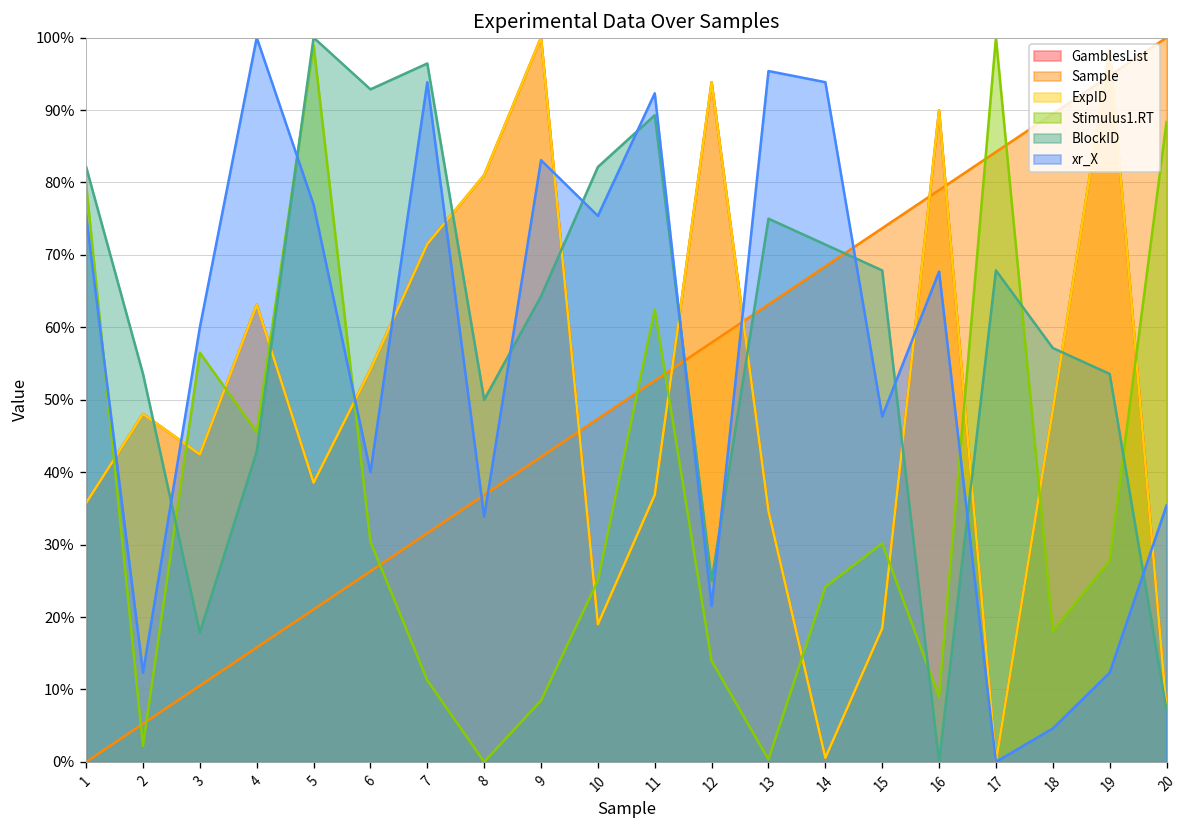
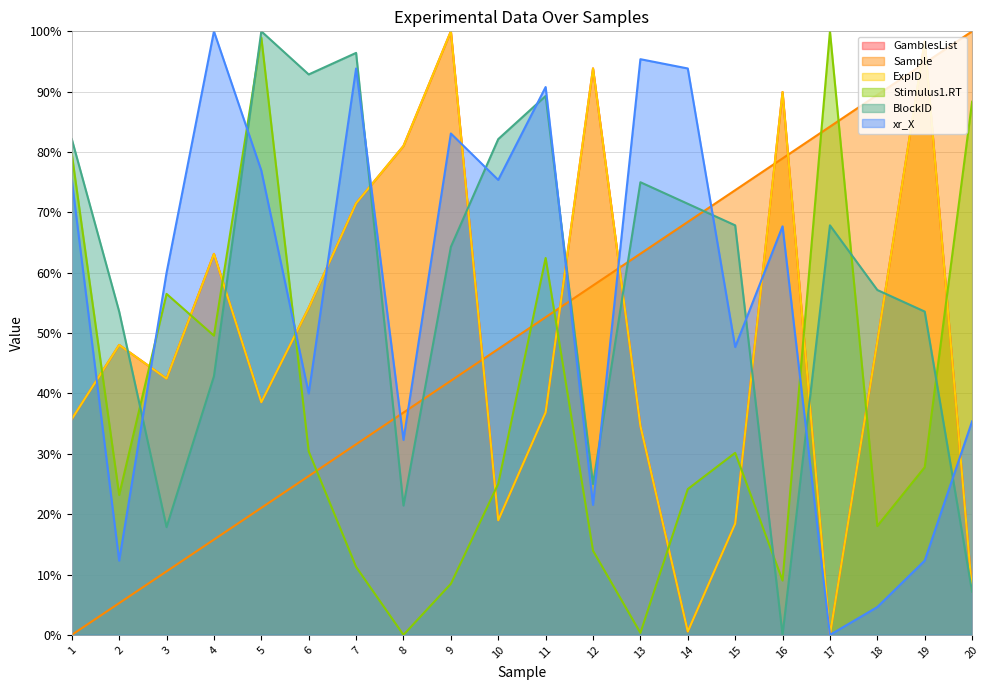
Stimulus1.RT, 2: 2% -> 23%
Stimulus1.RT, 4: 46% -> 50%
BlockID, 8: 50% -> 21%
xr_X, 8: 34% -> 32%
xr_X, 11: 92% -> 91%
